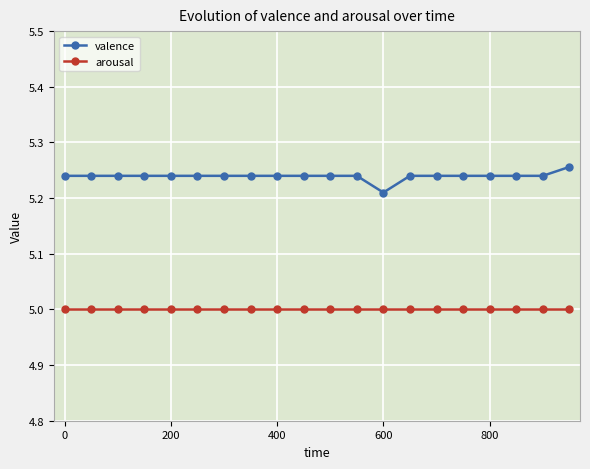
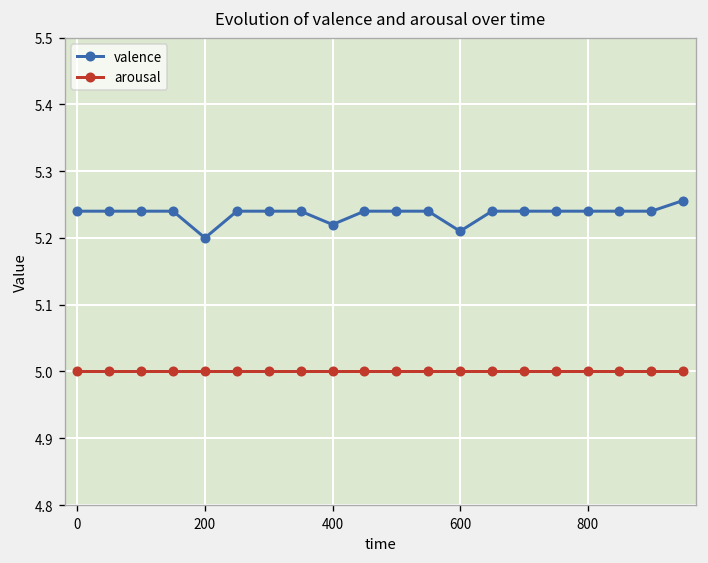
valence, 200: 5.24 -> 5.20
valence, 400: 5.24 -> 5.22
